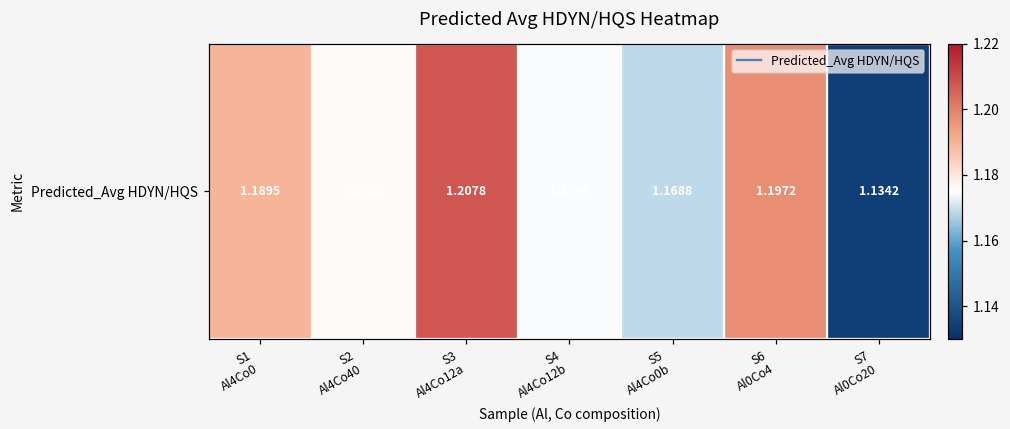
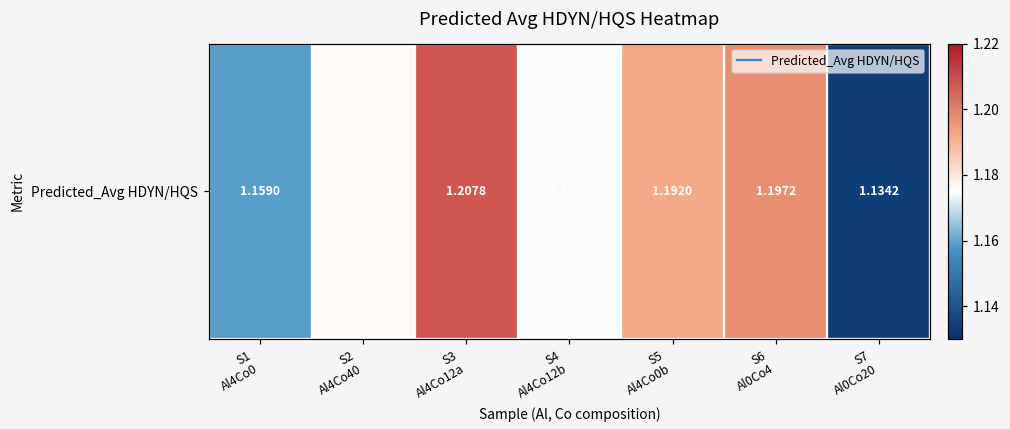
Predicted_Avg HDYN/HQS, S1 Al4Co0: 1.1895 -> 1.1590
Predicted_Avg HDYN/HQS, S5 Al4Co0b: 1.1688 -> 1.1920
